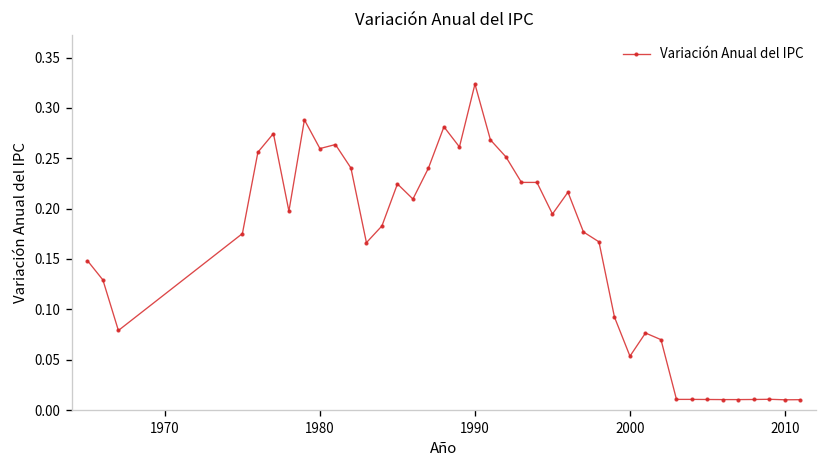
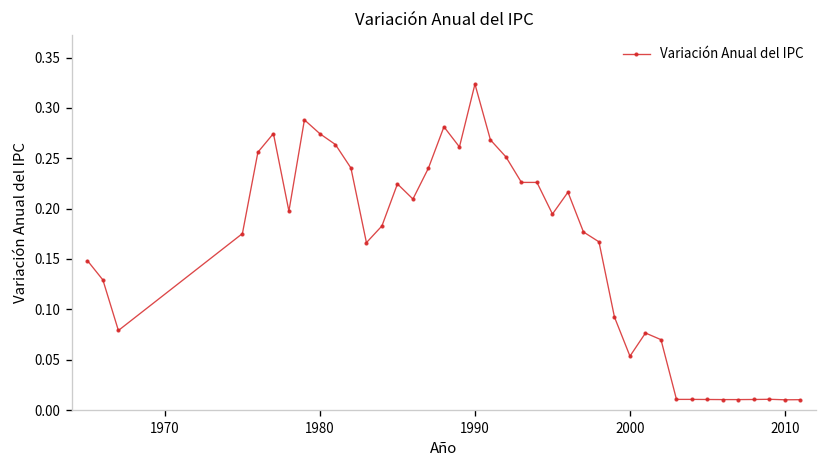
1980: 0.26 -> 0.27
